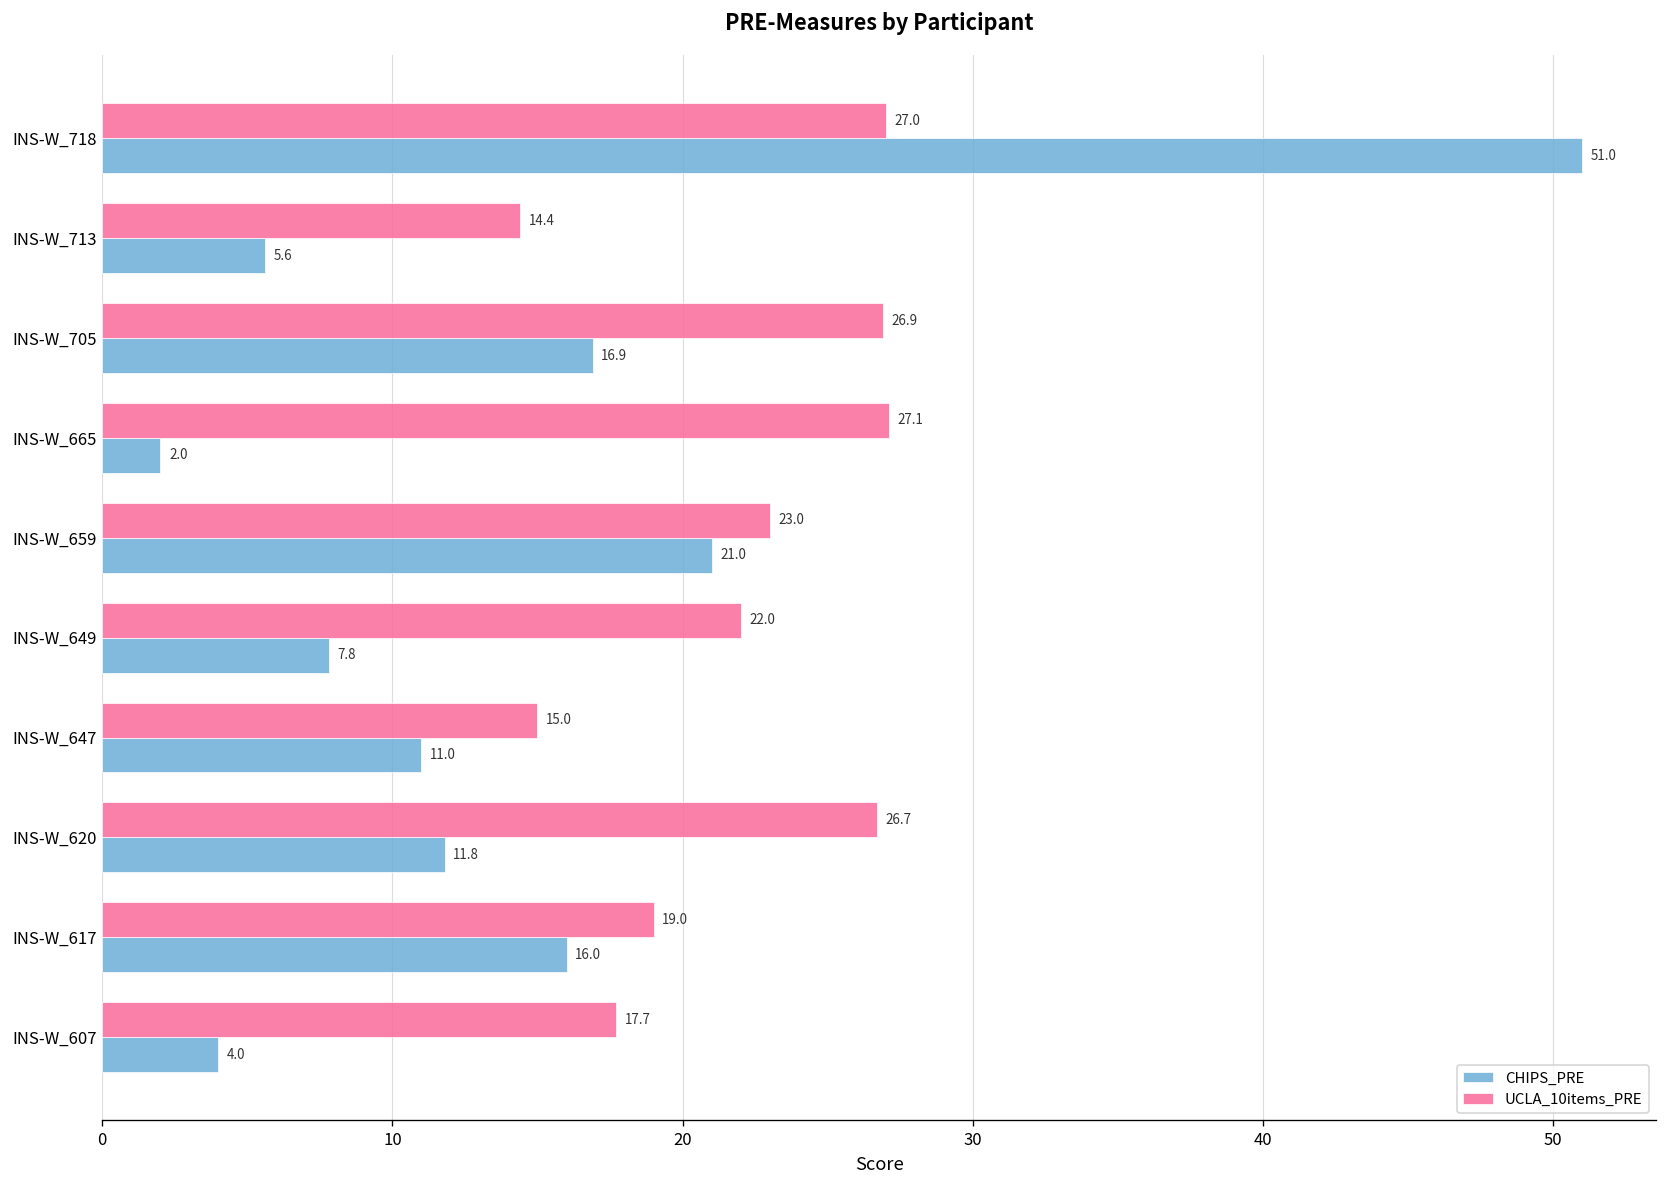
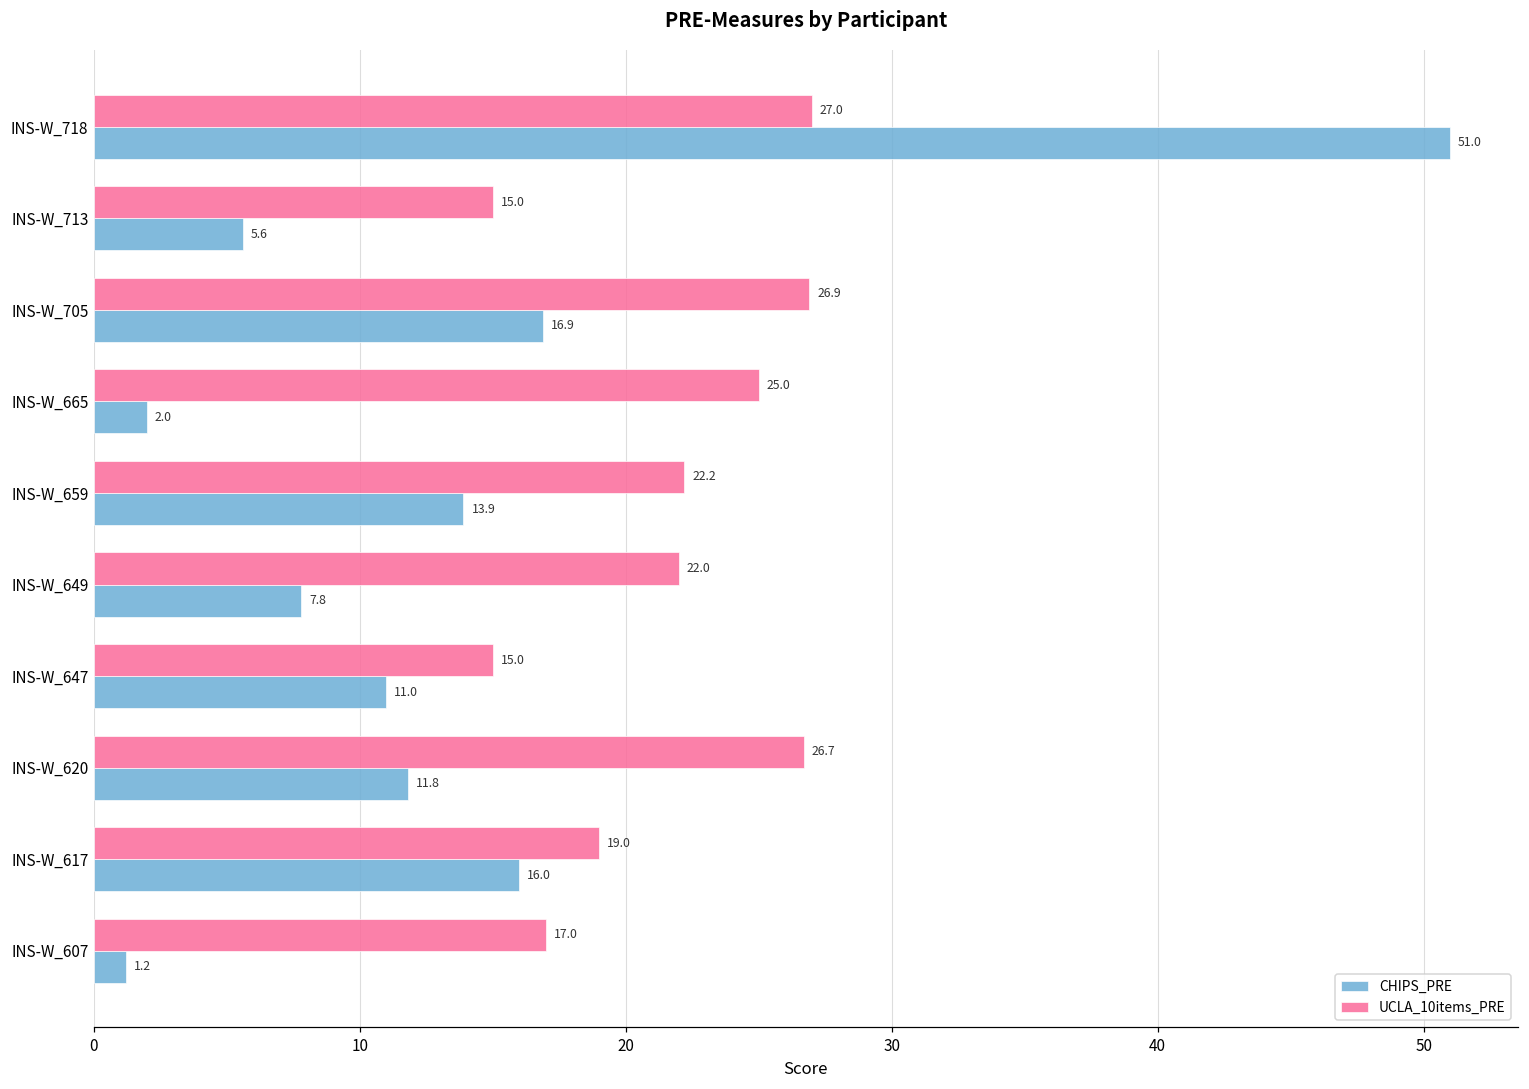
UCLA_10items_PRE, INS-W_713: 14.4 -> 15.0
UCLA_10items_PRE, INS-W_665: 27.1 -> 25.0
UCLA_10items_PRE, INS-W_659: 23.0 -> 22.2
CHIPS_PRE, INS-W_659: 21.0 -> 13.9
UCLA_10items_PRE, INS-W_607: 17.7 -> 17.0
CHIPS_PRE, INS-W_607: 4.0 -> 1.2
